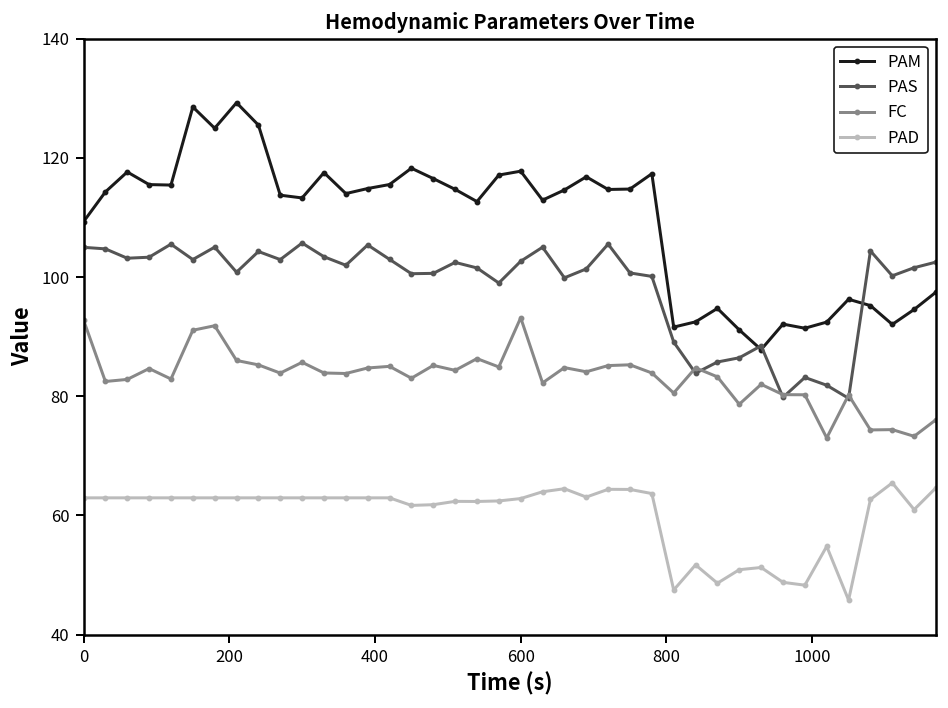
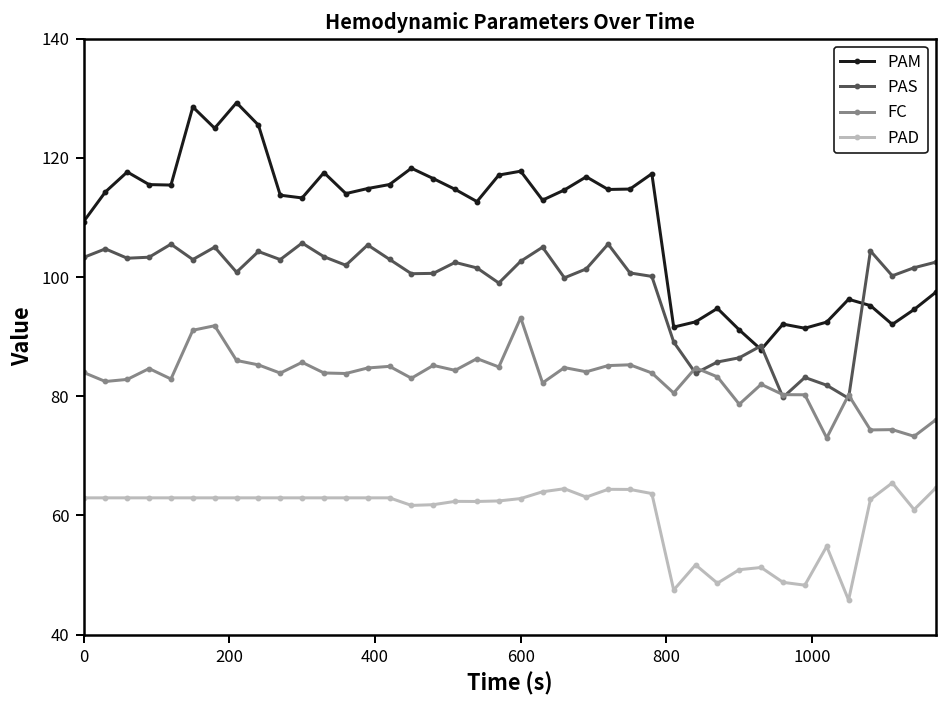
PAS, 0: 105 -> 103
FC, 0: 93 -> 84
